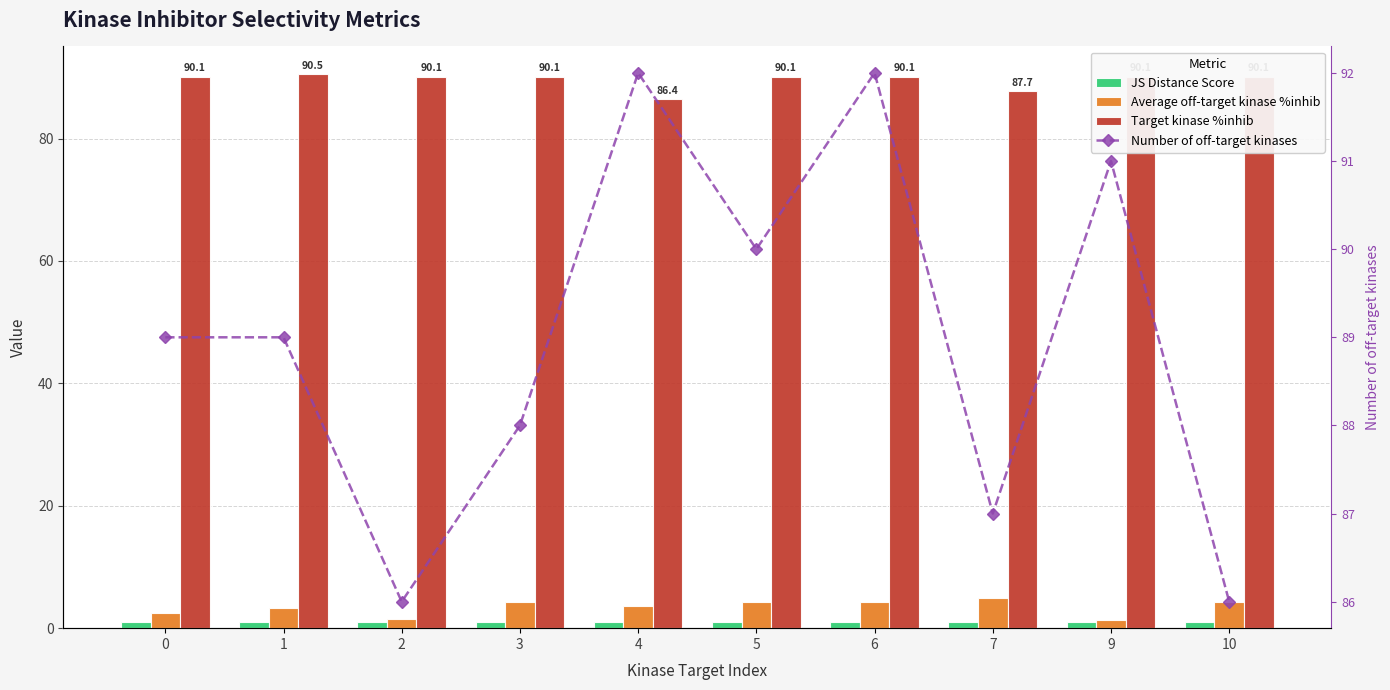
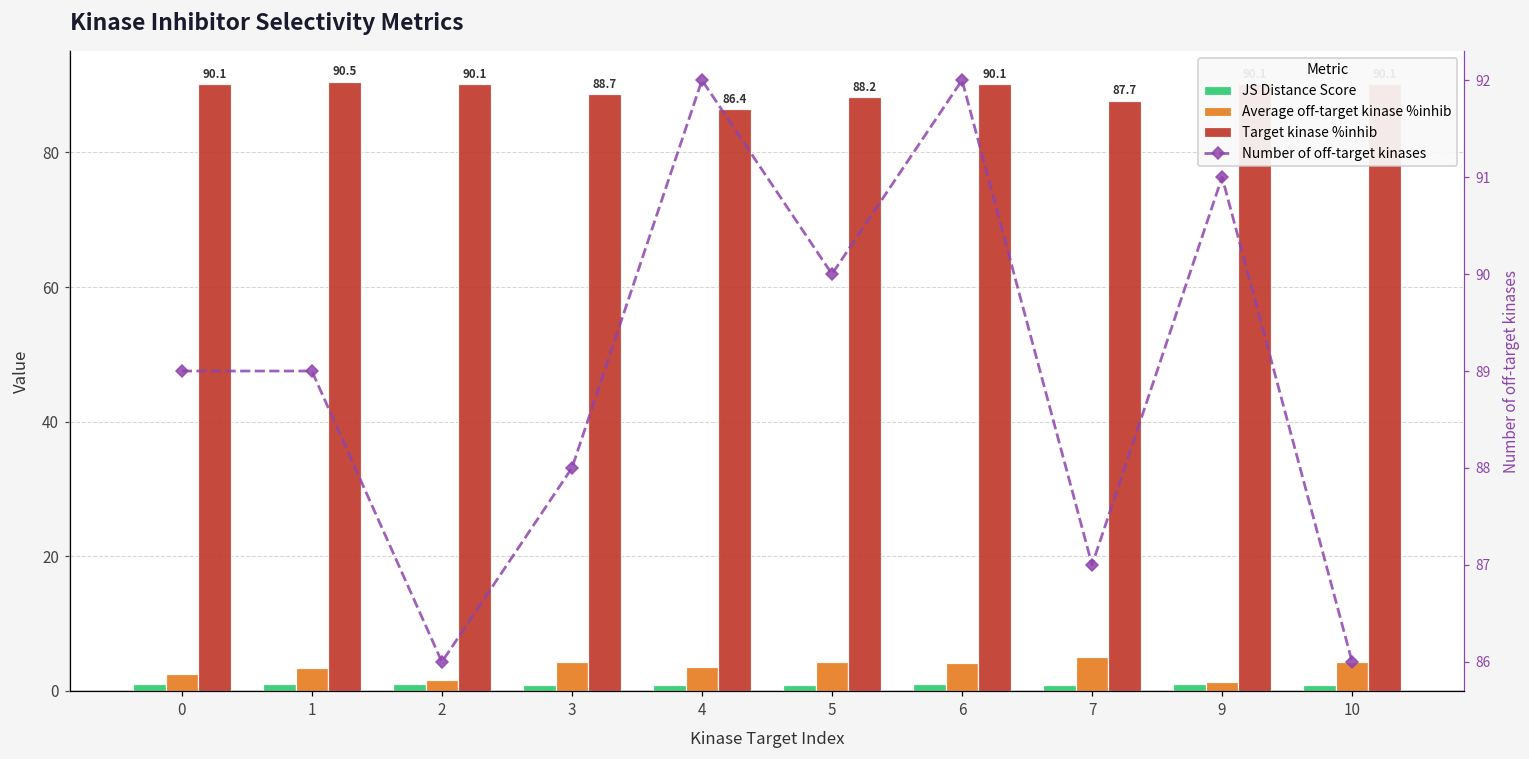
Target kinase %inhib, 3: 90.1 -> 88.7
Target kinase %inhib, 5: 90.1 -> 88.2
